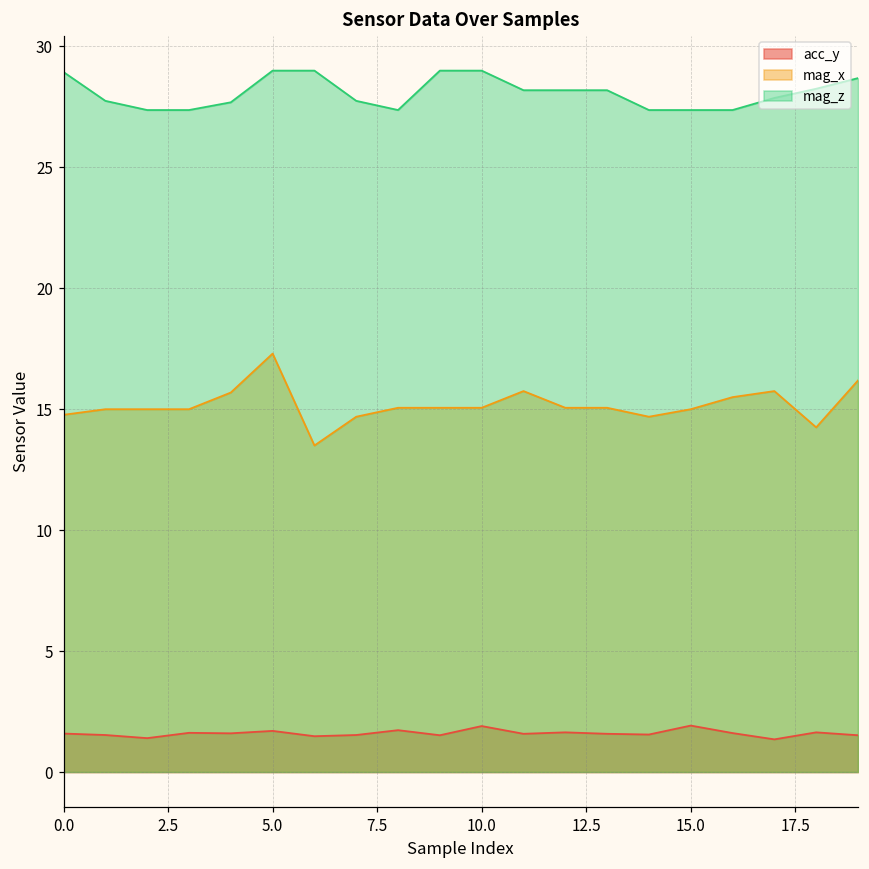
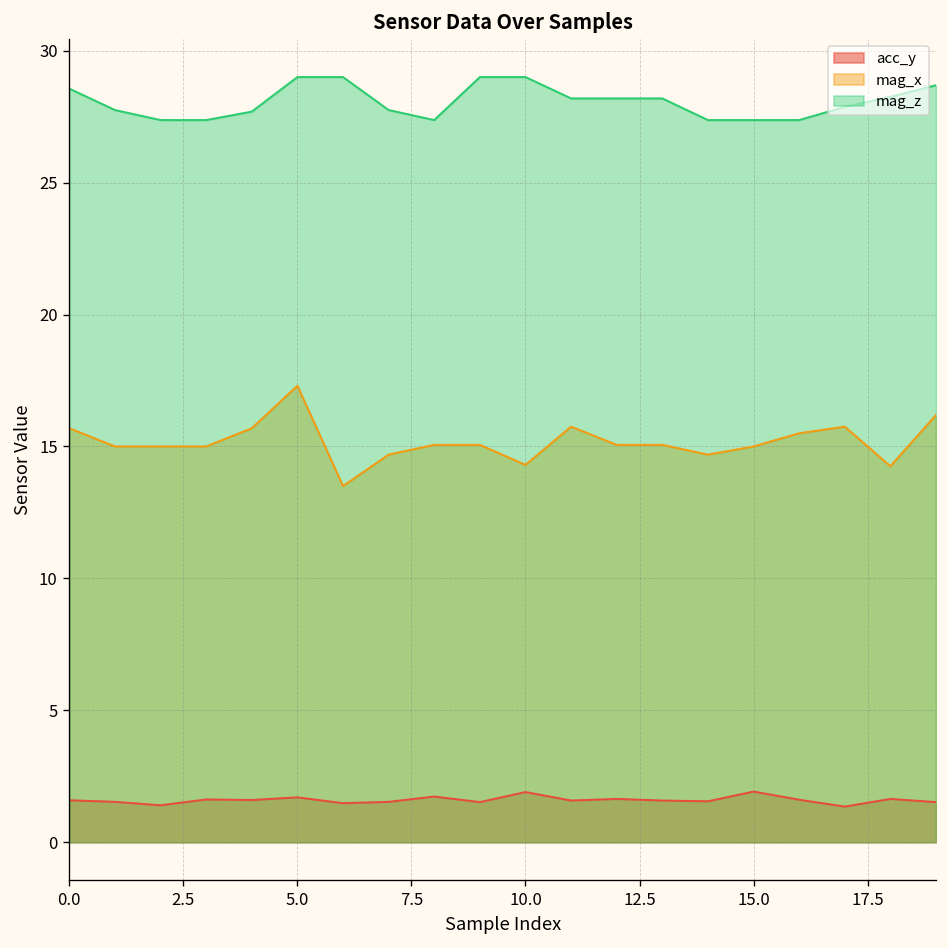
mag_x, 0.0: 14.8 -> 15.7
mag_z, 0.0: 28.9 -> 28.6
mag_x, 10.0: 15.1 -> 14.3
